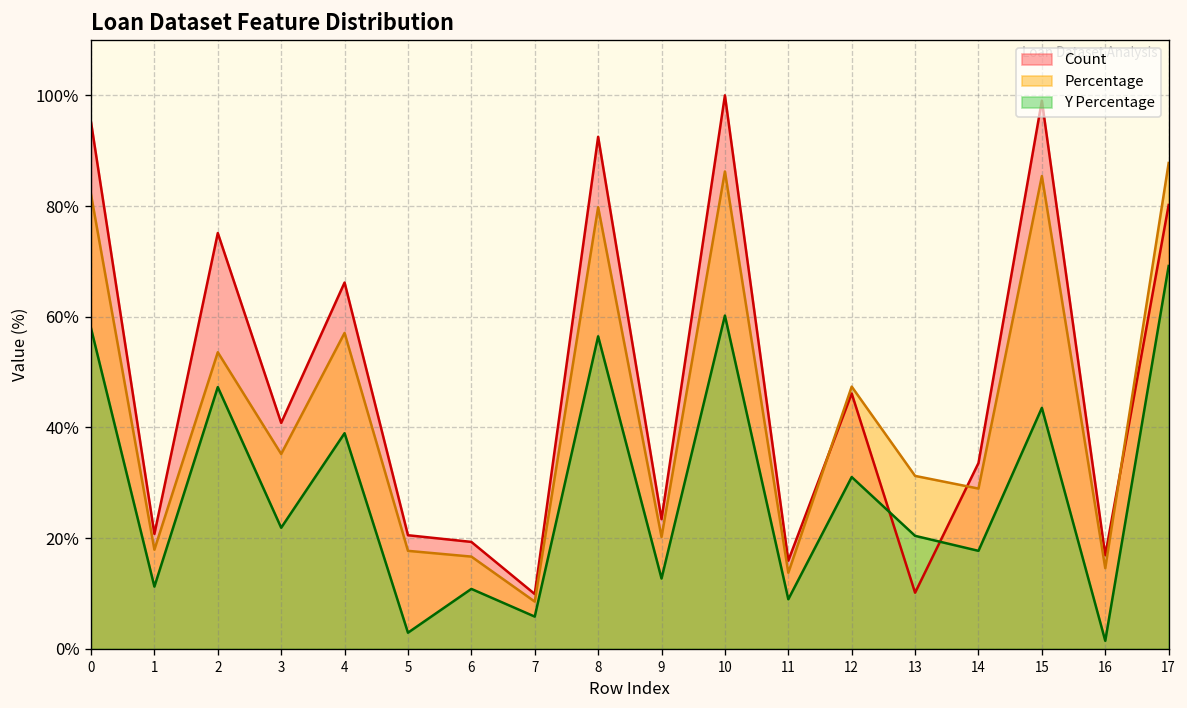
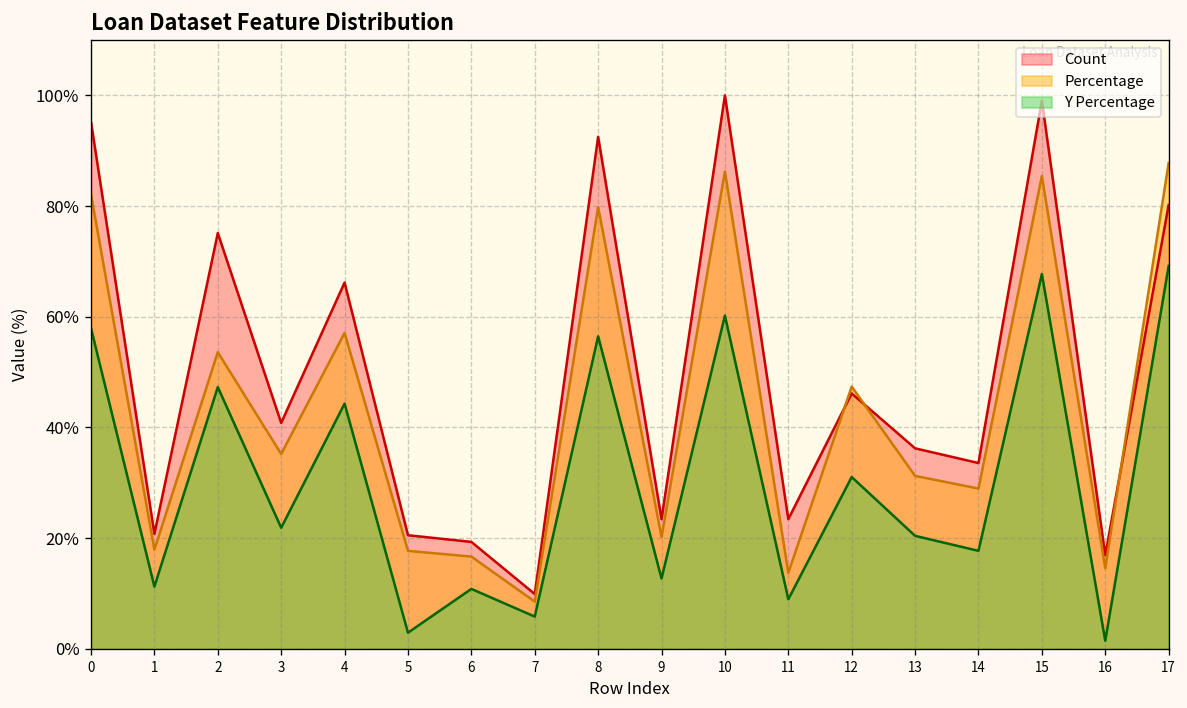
Y Percentage, 4: 39% -> 44%
Count, 11: 16% -> 23%
Count, 13: 10% -> 36%
Y Percentage, 15: 44% -> 68%
